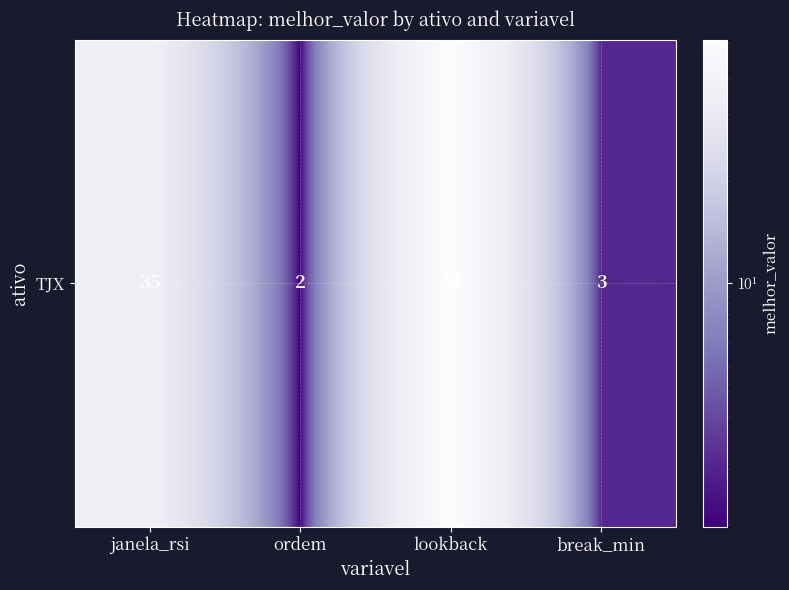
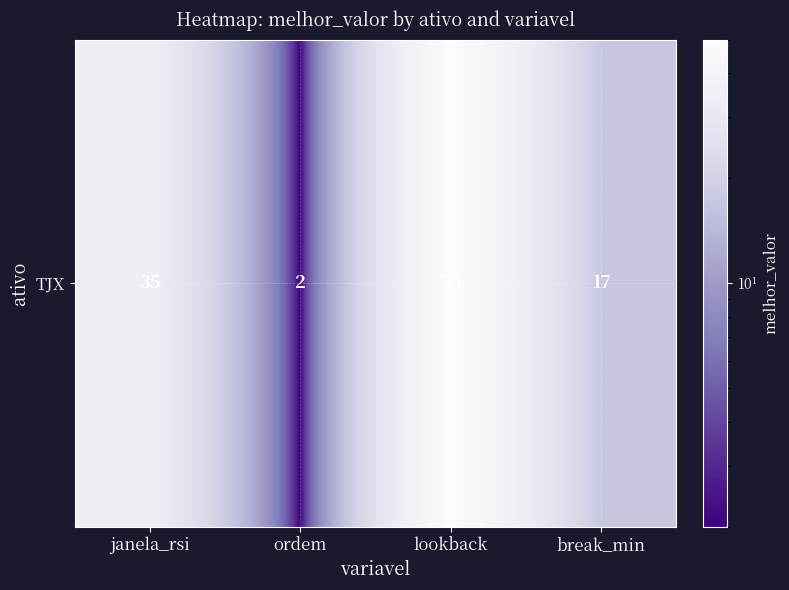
TJX, break_min: 3 -> 17
